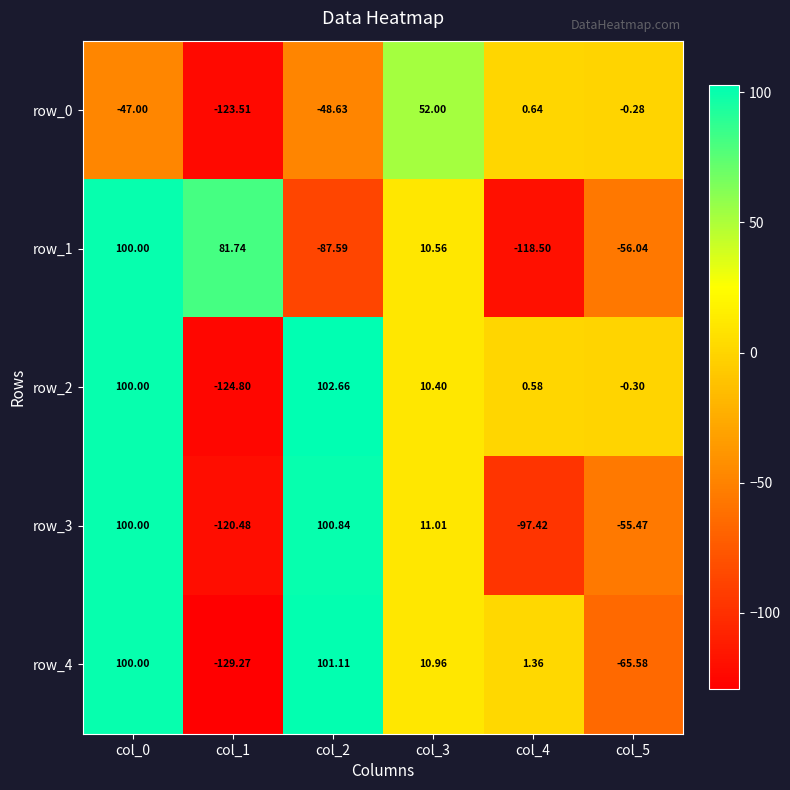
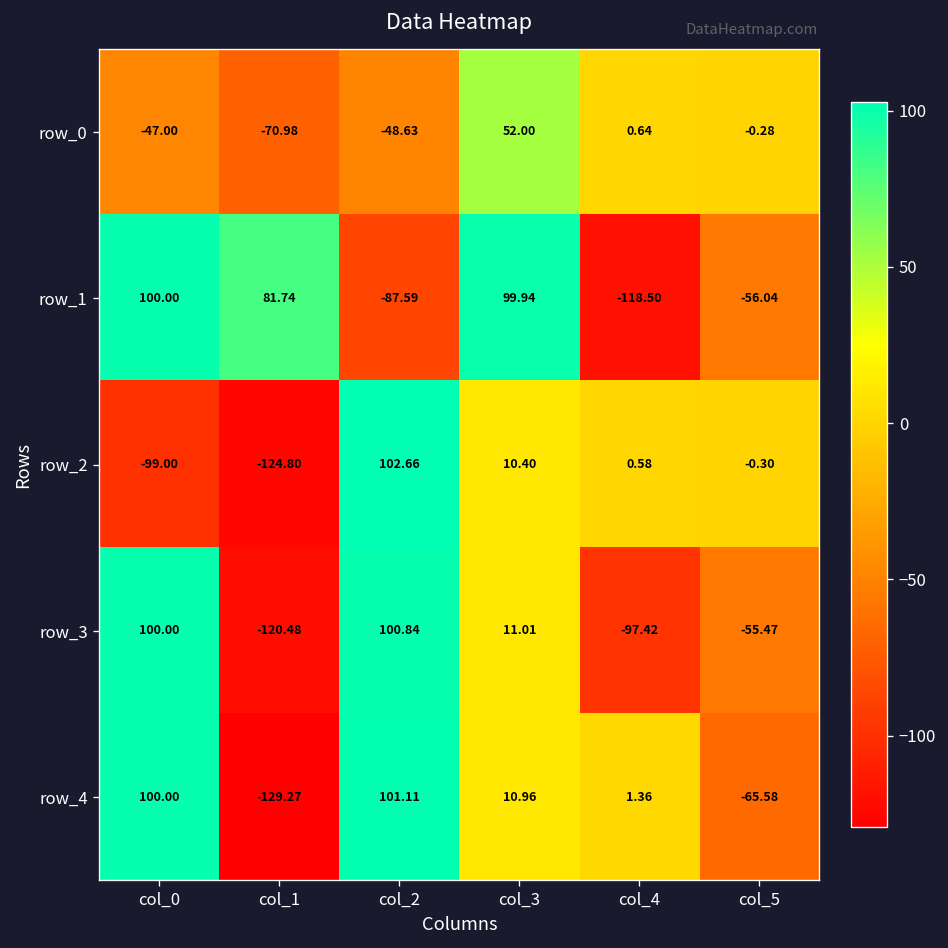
row_0, col_1: -123.51 -> -70.98
row_1, col_3: 10.56 -> 99.94
row_2, col_0: 100.00 -> -99.00
